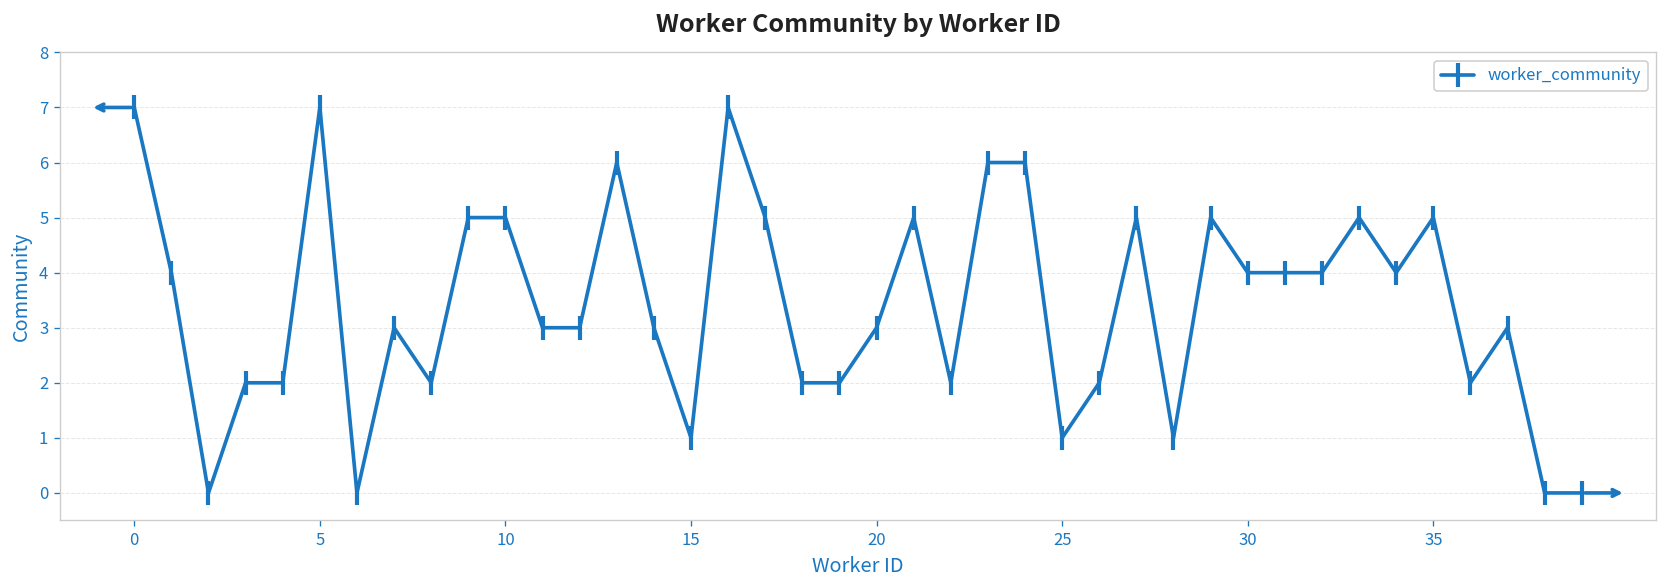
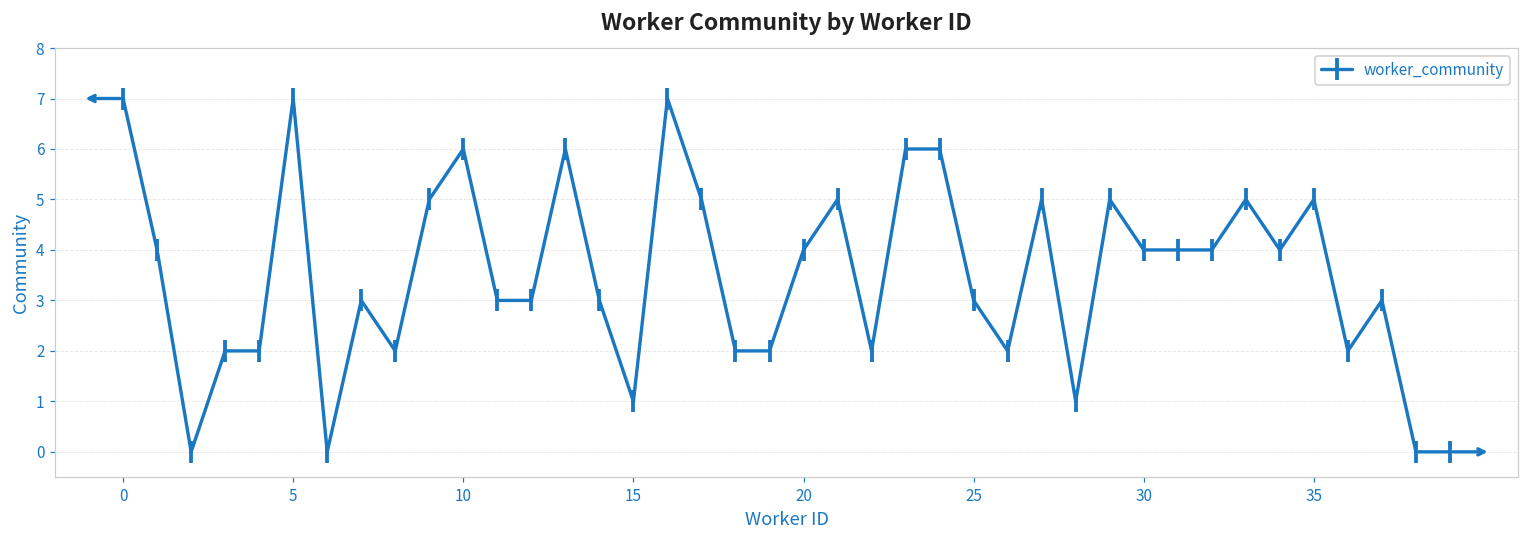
10: 5 -> 6
20: 3 -> 4
25: 1 -> 3
